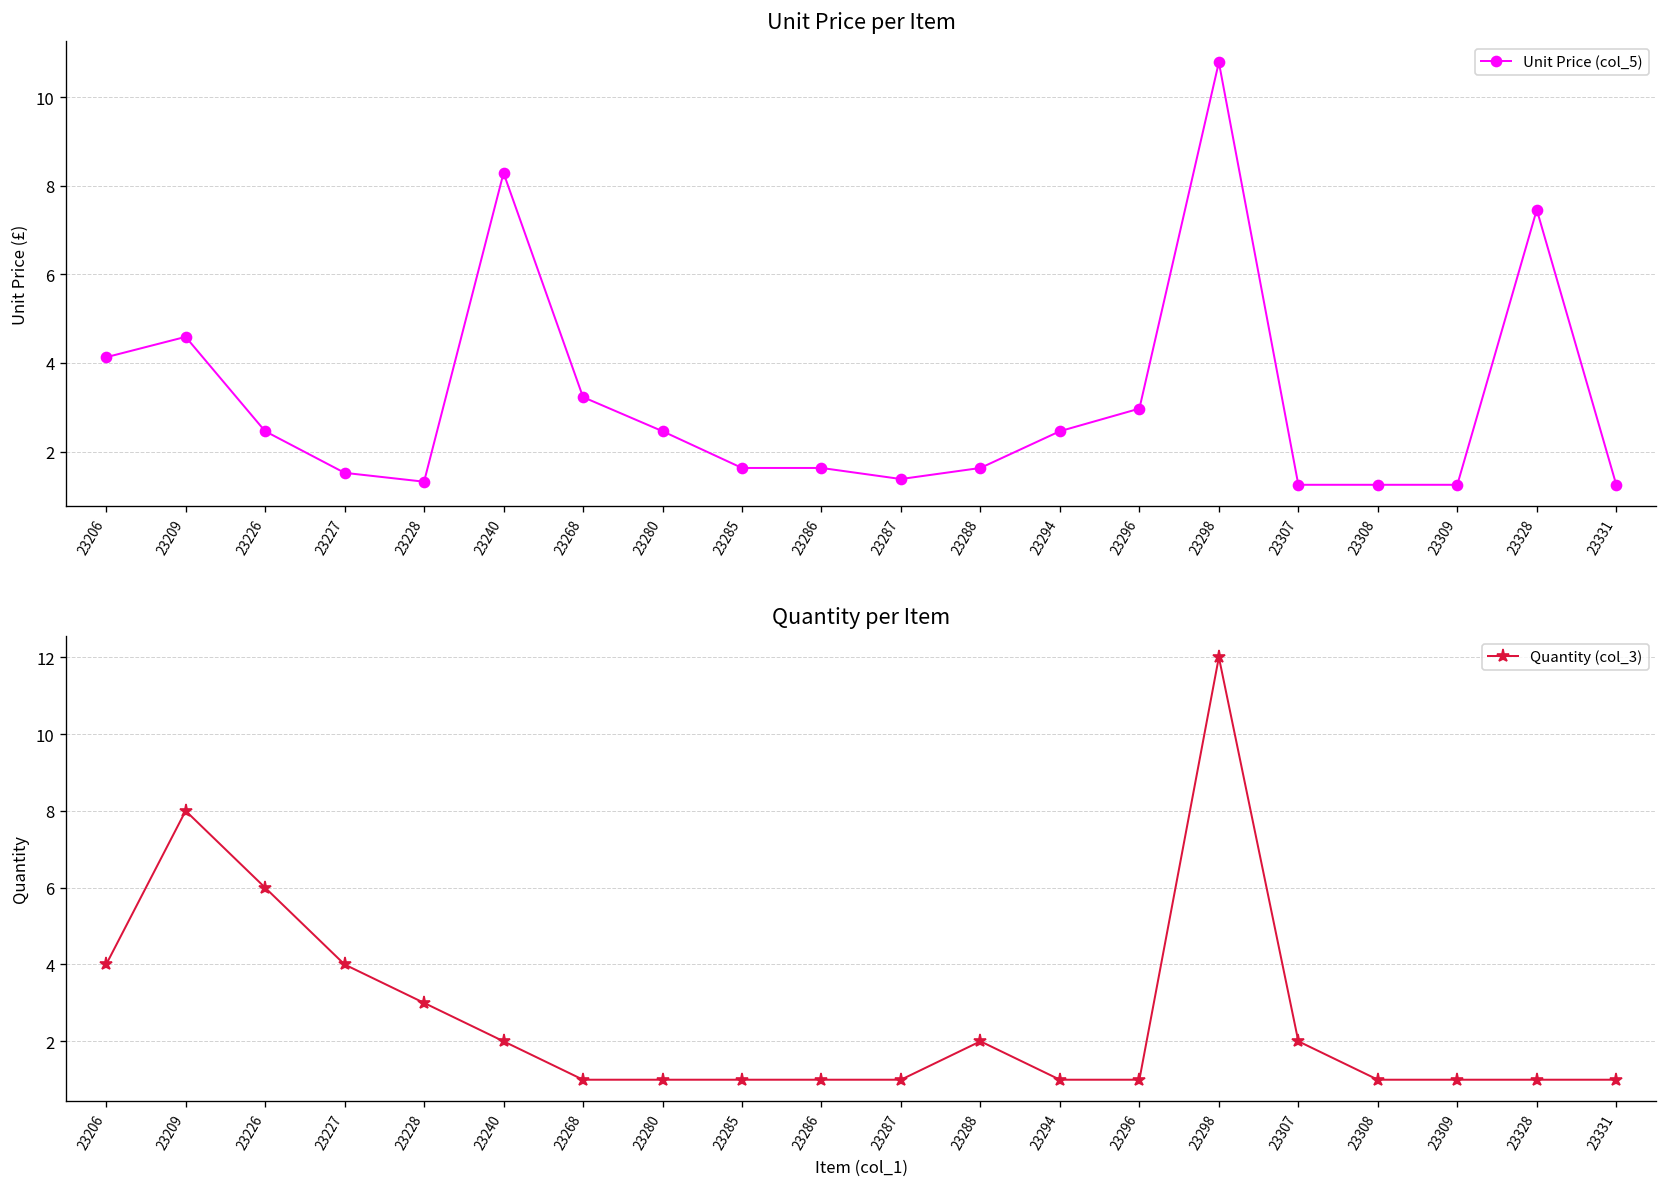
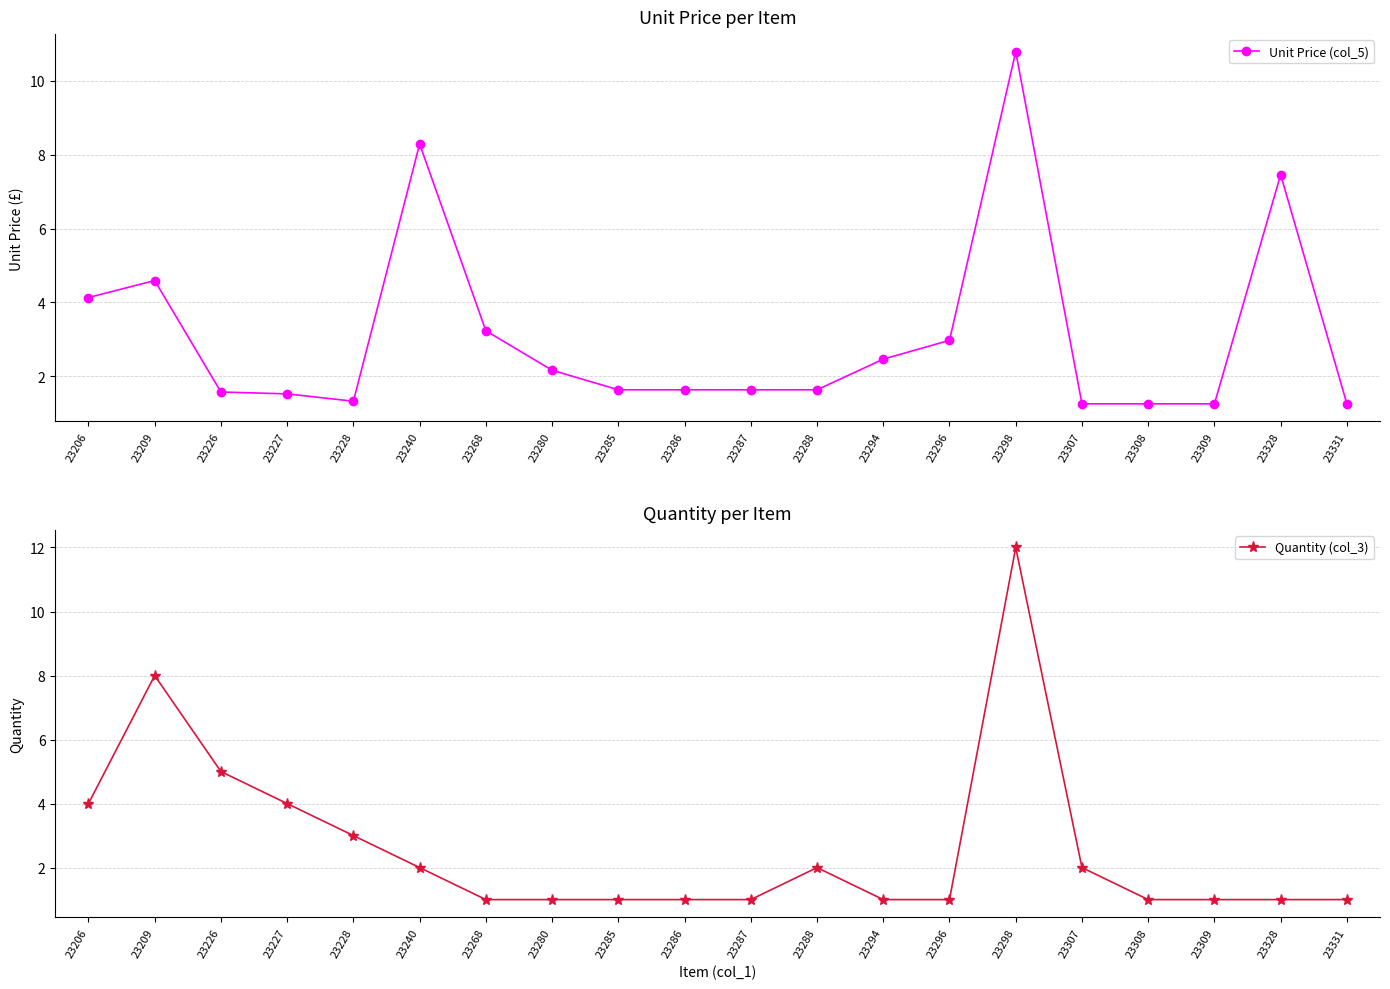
Unit Price per Item, 23226: 2.5 -> 1.6
Unit Price per Item, 23280: 2.5 -> 2.2
Unit Price per Item, 23287: 1.4 -> 1.6
Quantity per Item, 23226: 6 -> 5
